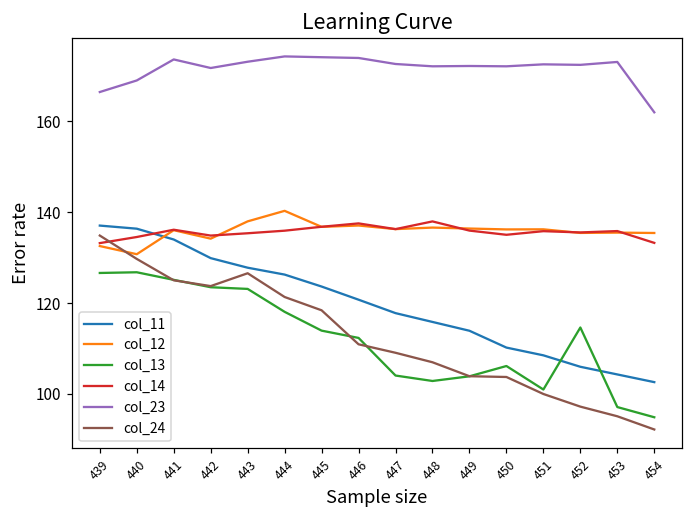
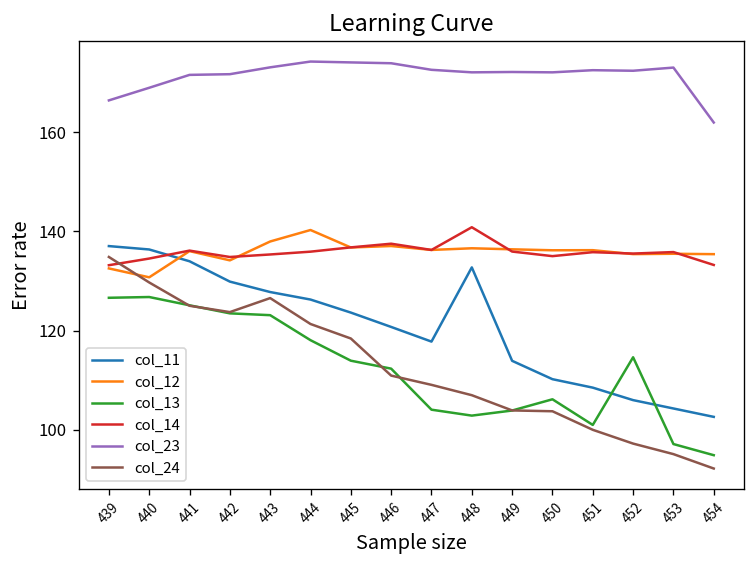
col_23, 441: 174 -> 172
col_11, 448: 116 -> 133
col_14, 448: 138 -> 141
